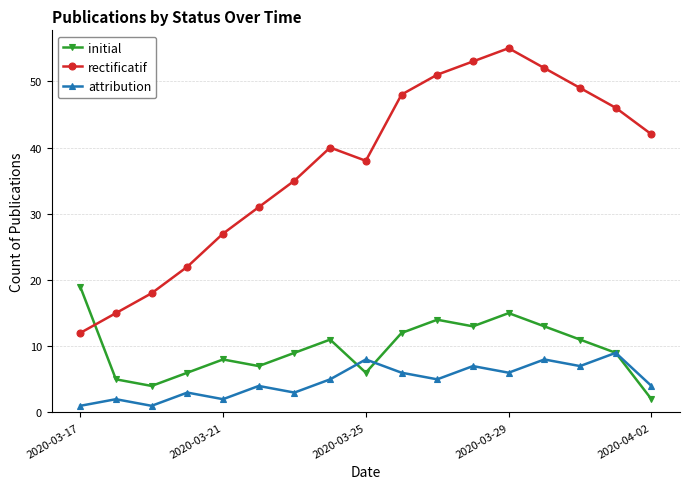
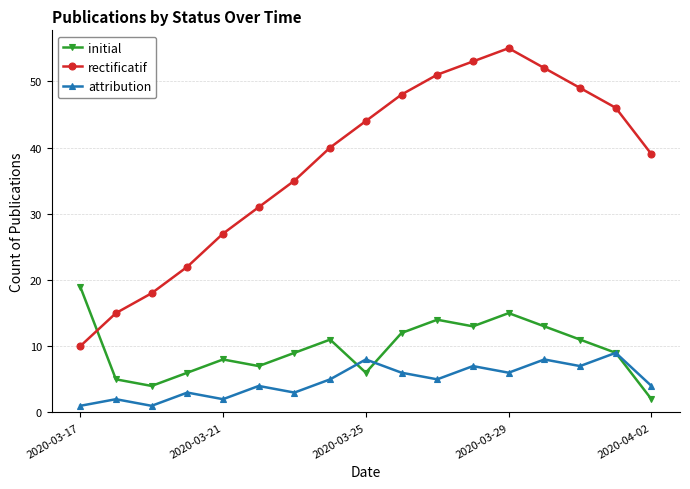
rectificatif, 2020-03-17: 12 -> 10
rectificatif, 2020-03-25: 38 -> 44
rectificatif, 2020-04-02: 42 -> 39
